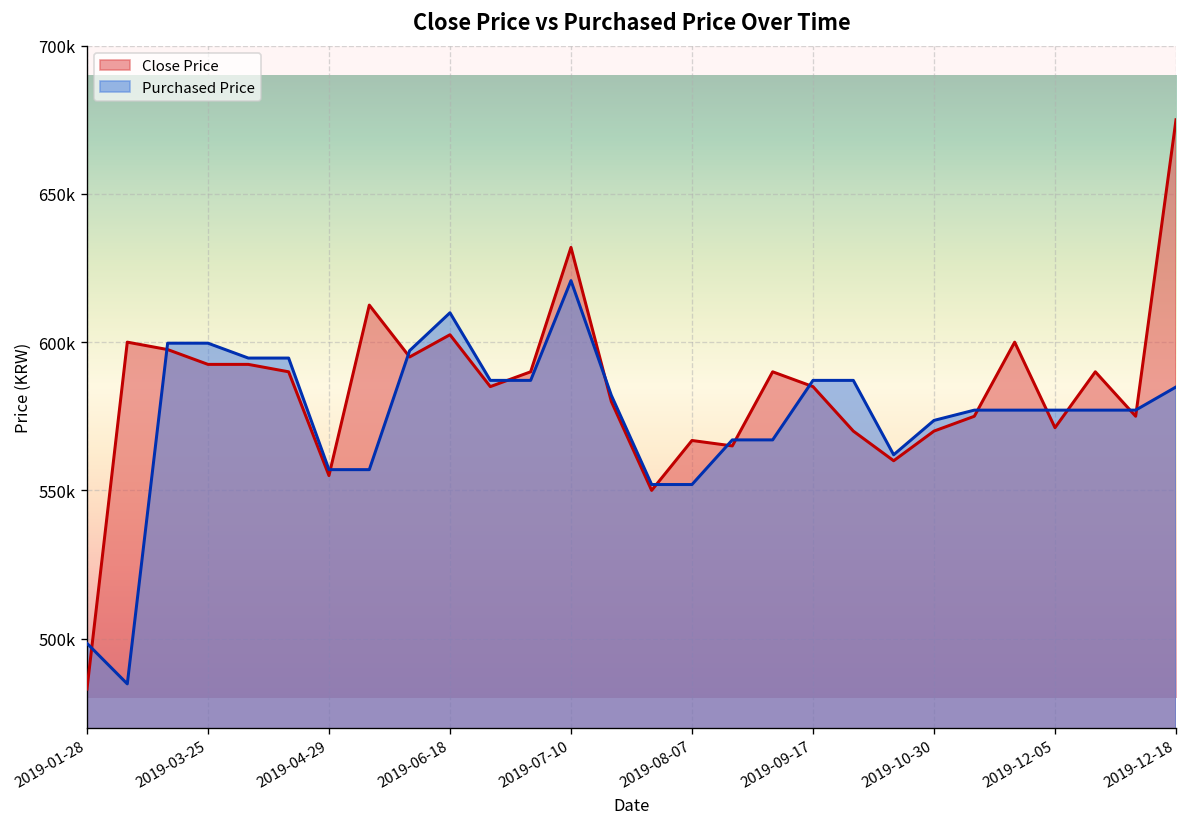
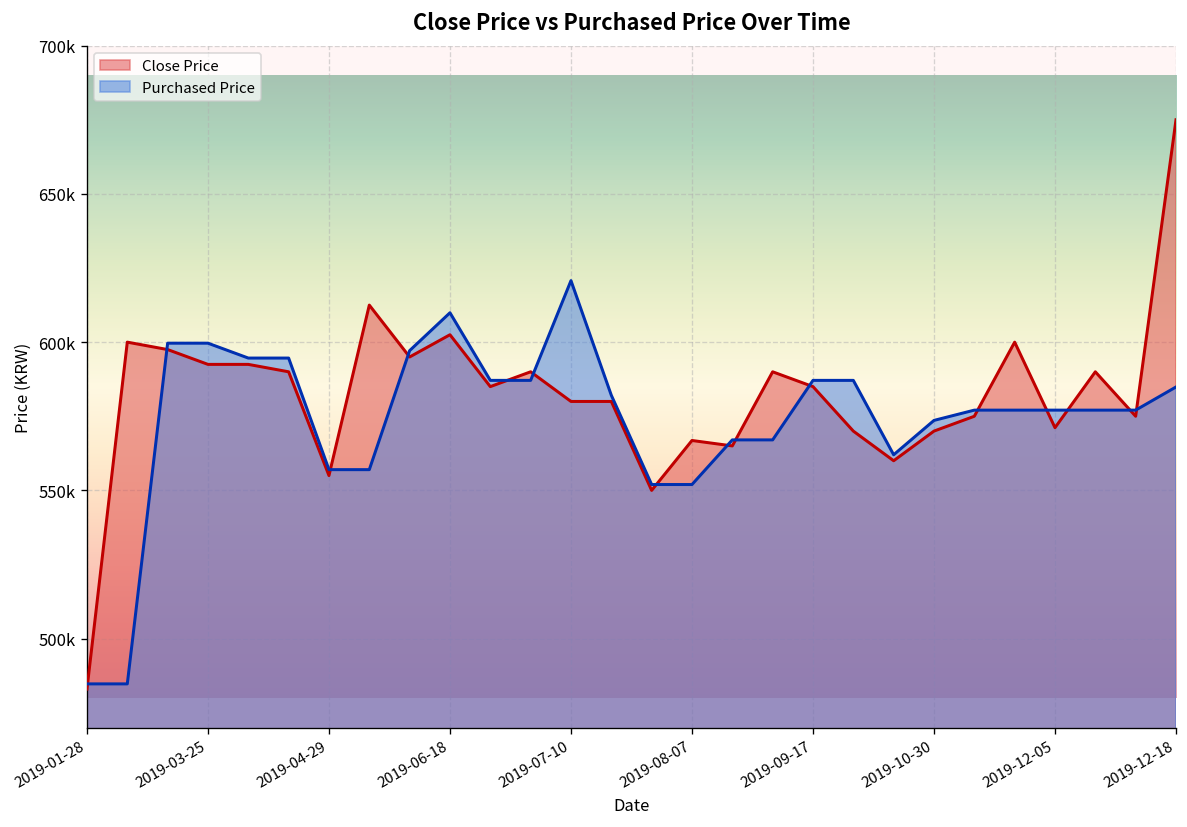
Purchased Price, 2019-01-28: 498000 -> 485000
Close Price, 2019-07-10: 632000 -> 580000
